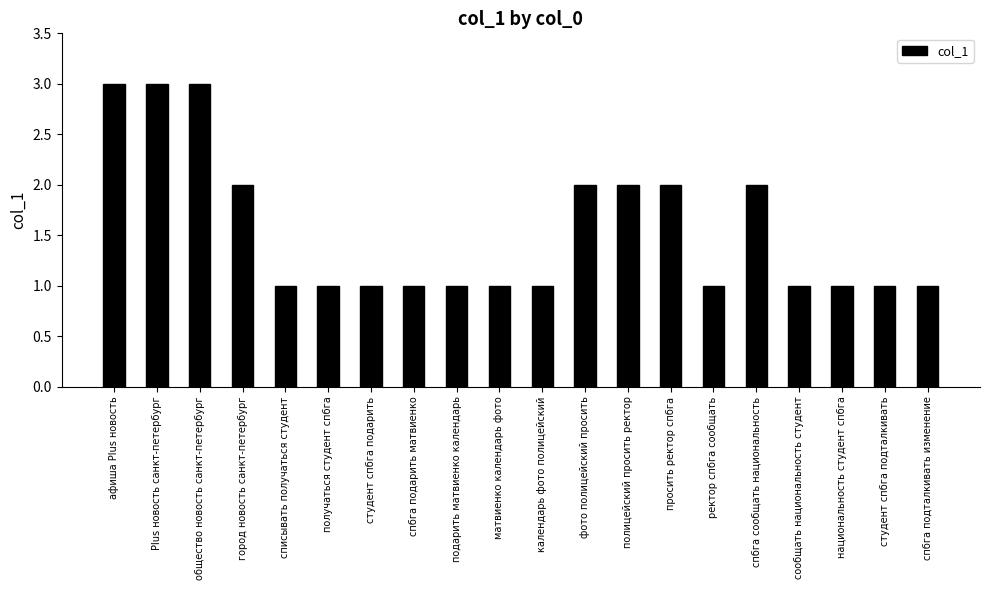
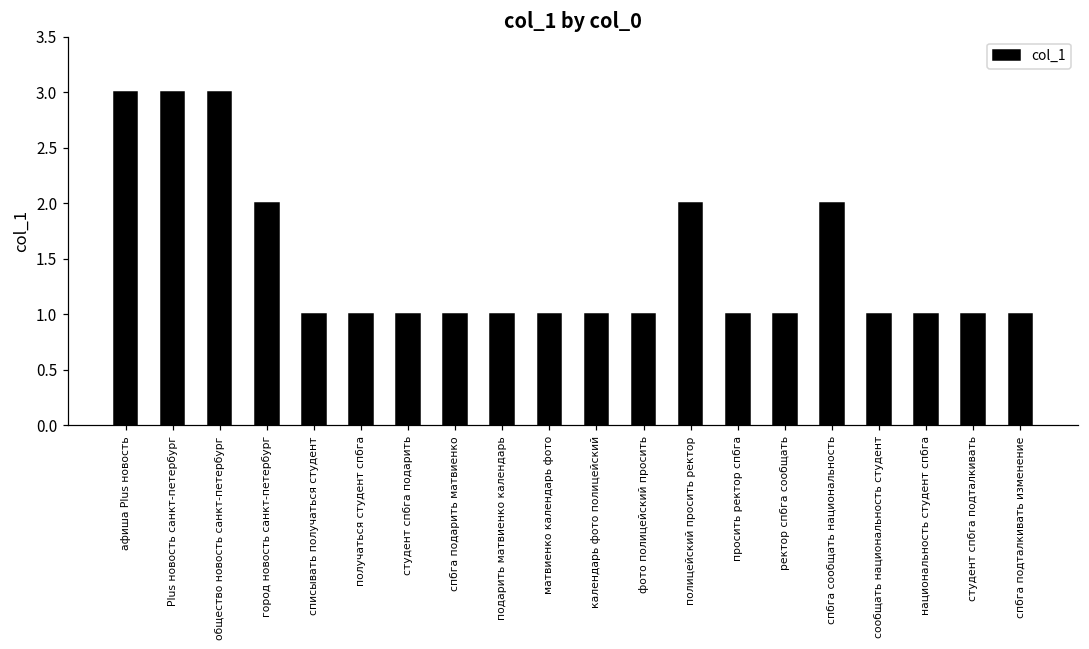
фото полицейский просить: 2 -> 1
просить ректор спбга: 2 -> 1
